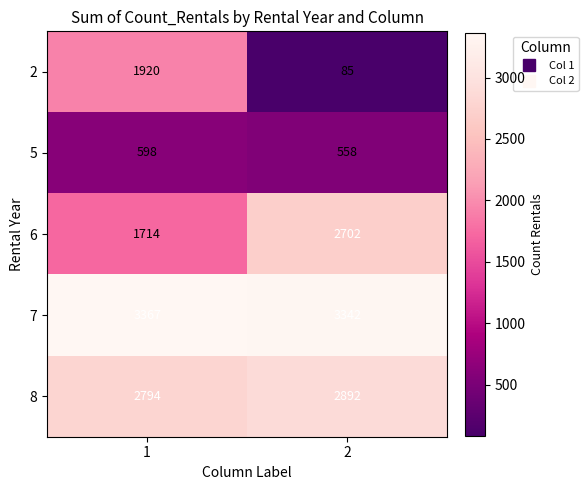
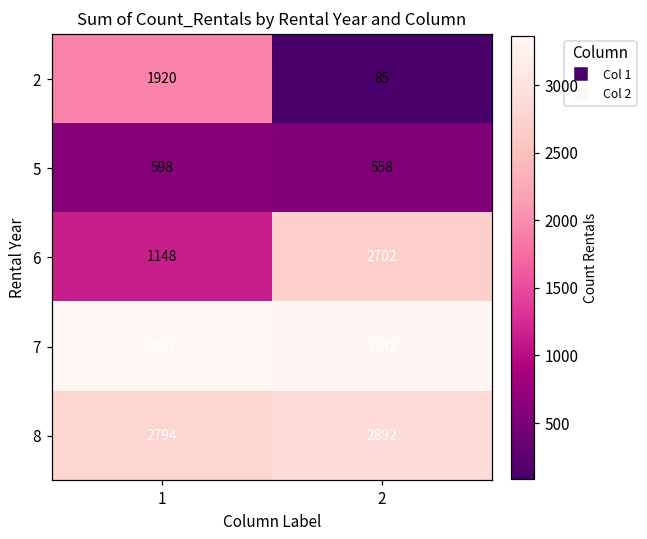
6, 1: 1714 -> 1148
